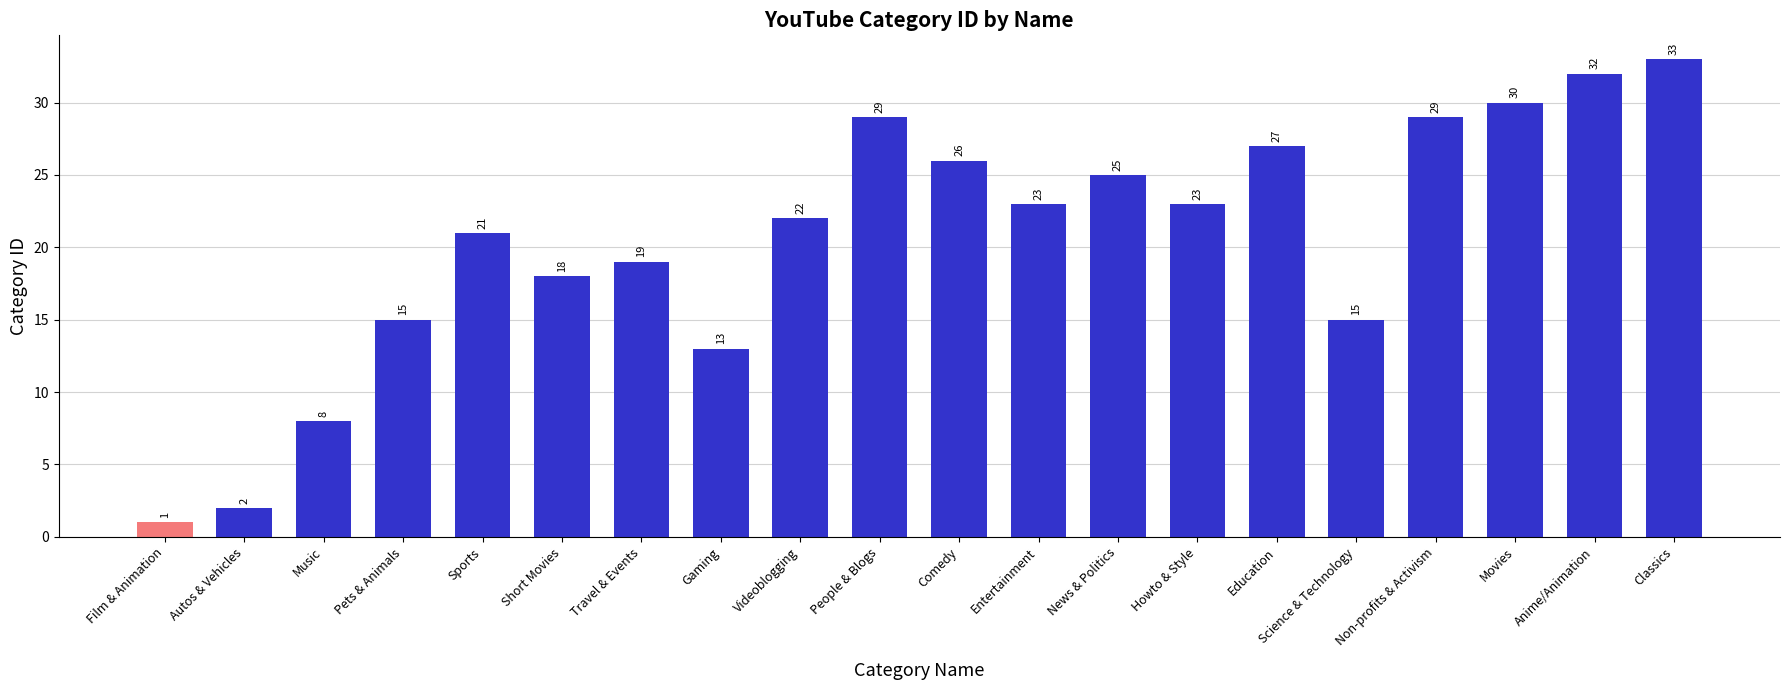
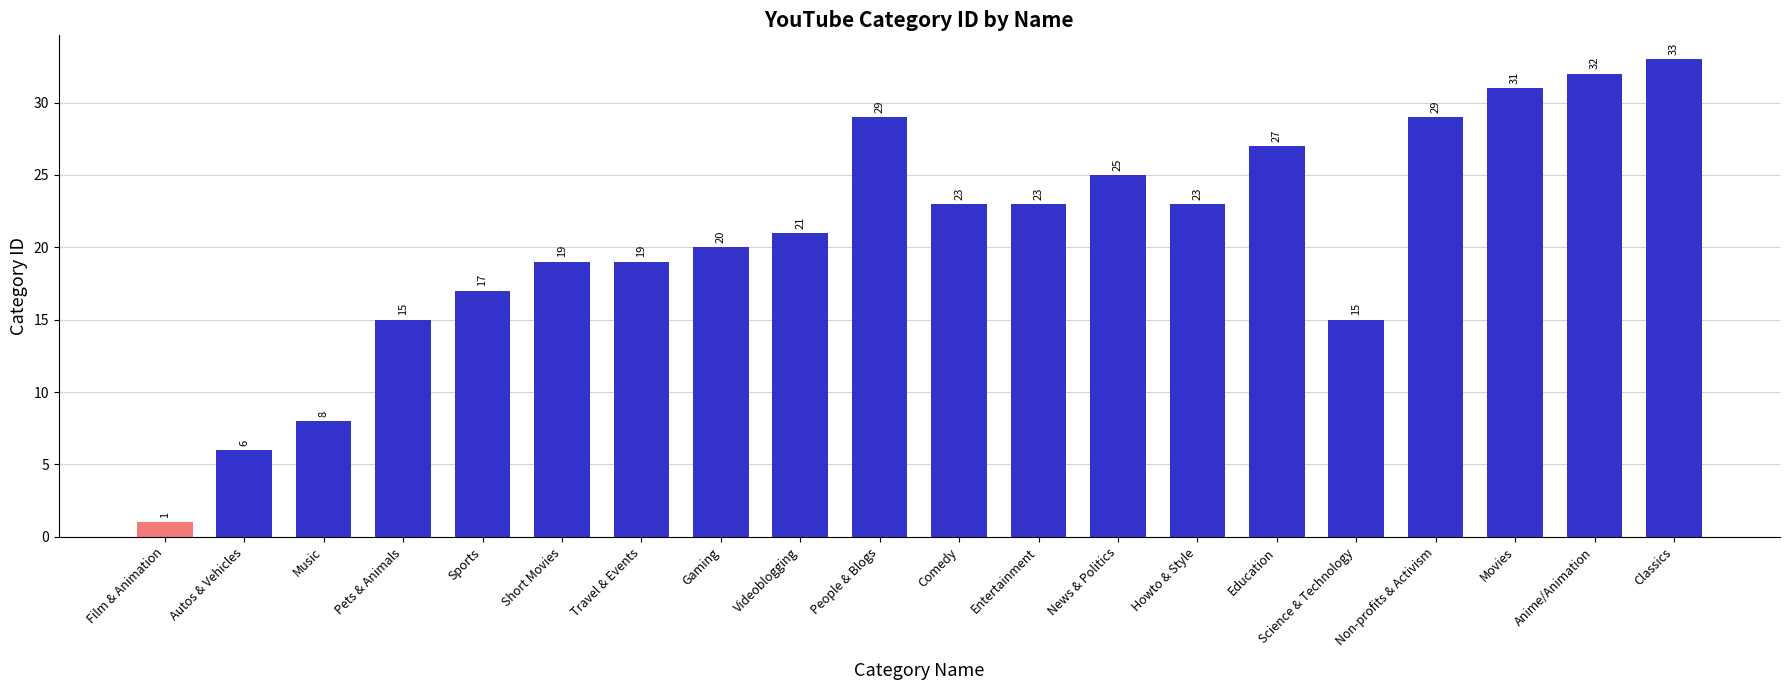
Autos & Vehicles: 2 -> 6
Sports: 21 -> 17
Short Movies: 18 -> 19
Gaming: 13 -> 20
Videoblogging: 22 -> 21
Comedy: 26 -> 23
Movies: 30 -> 31
